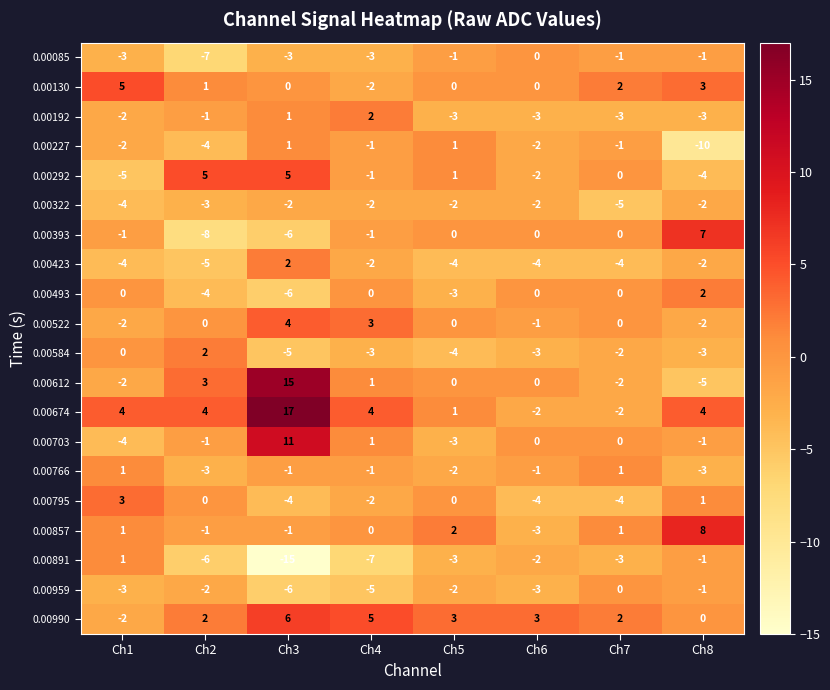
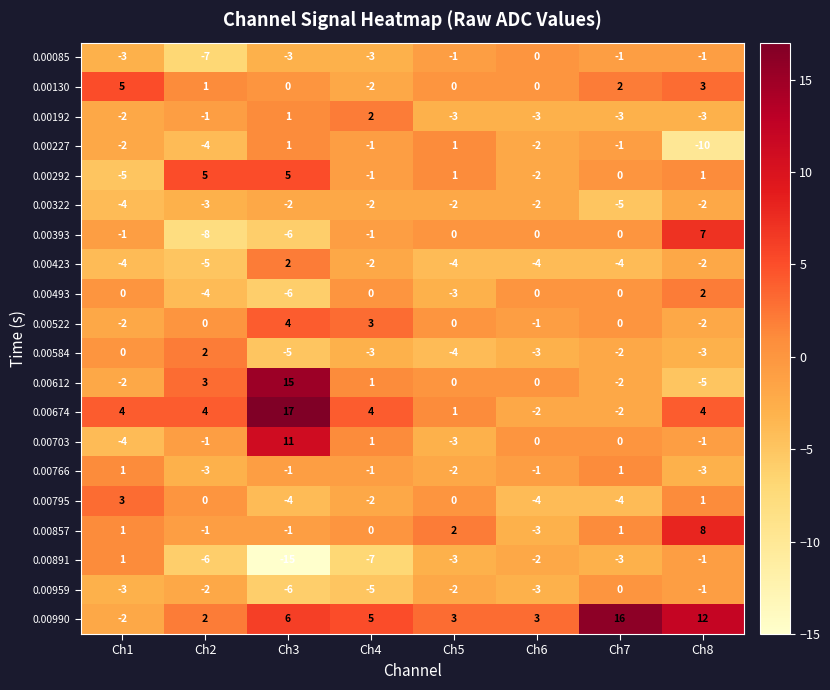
0.00292, Ch8: -4 -> 1
0.00990, Ch7: 2 -> 16
0.00990, Ch8: 0 -> 12
